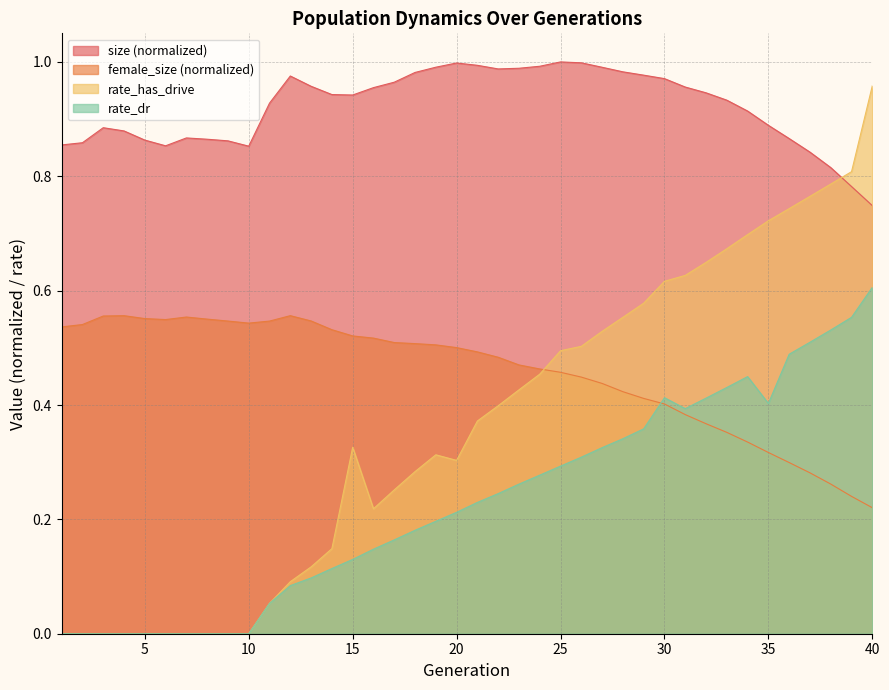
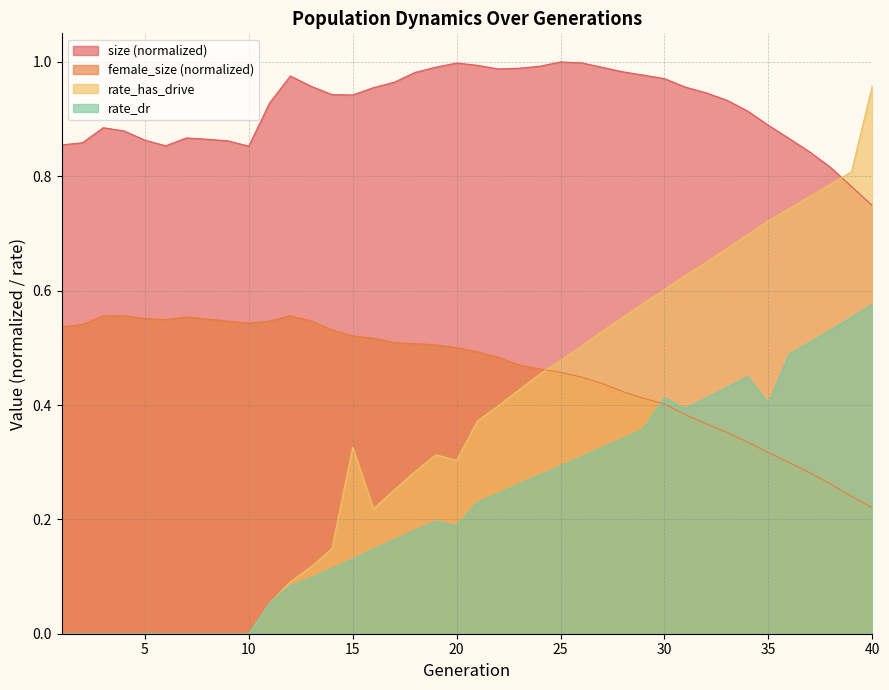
rate_dr, 20: 0.21 -> 0.19
rate_has_drive, 25: 0.49 -> 0.48
rate_has_drive, 30: 0.62 -> 0.60
rate_dr, 40: 0.61 -> 0.58
